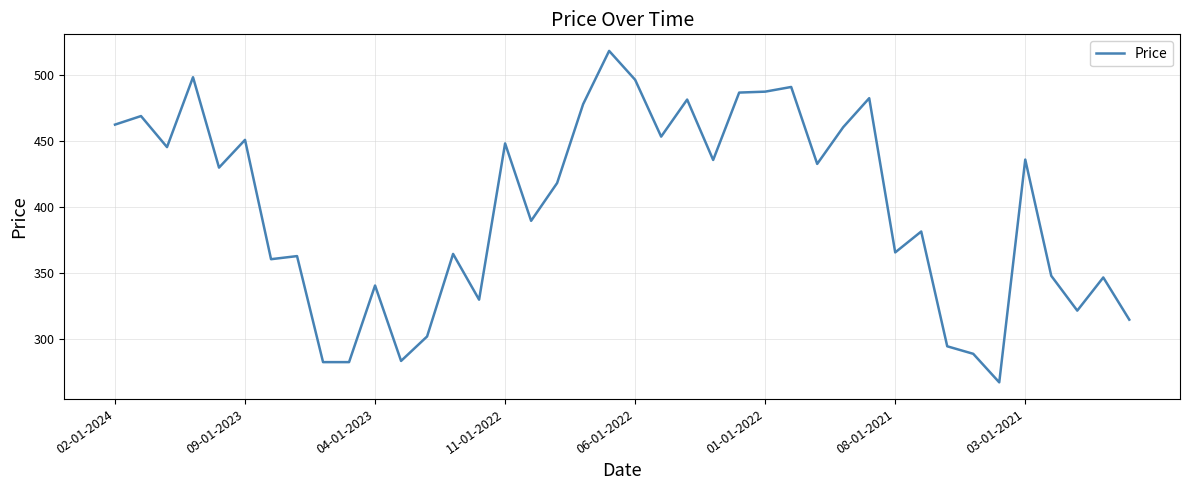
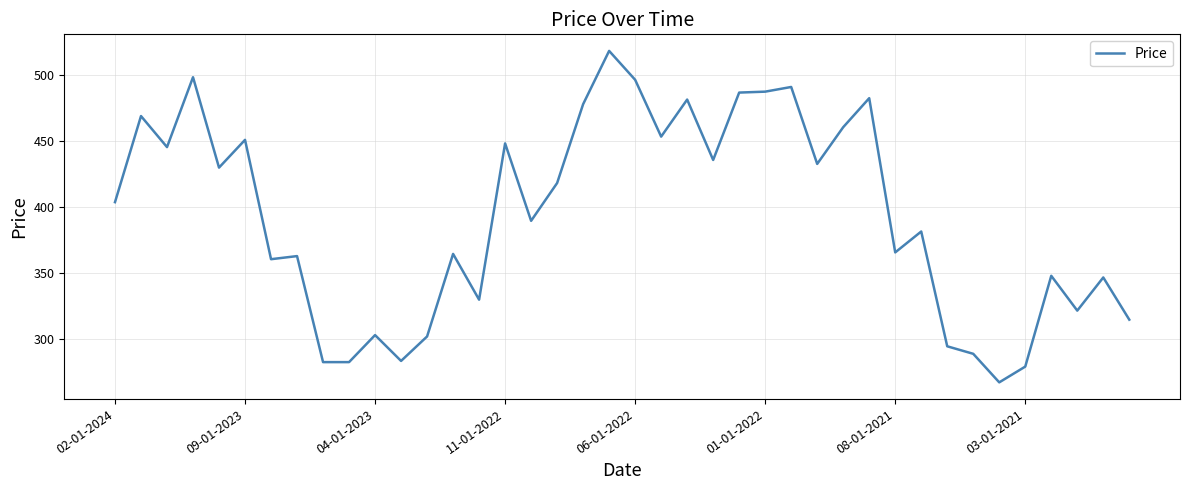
02-01-2024: 462 -> 404
04-01-2023: 340 -> 303
03-01-2021: 436 -> 279
